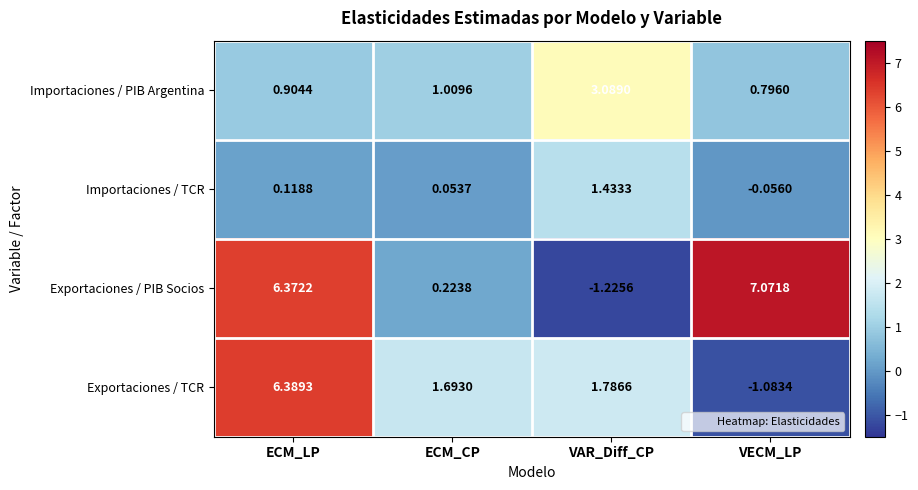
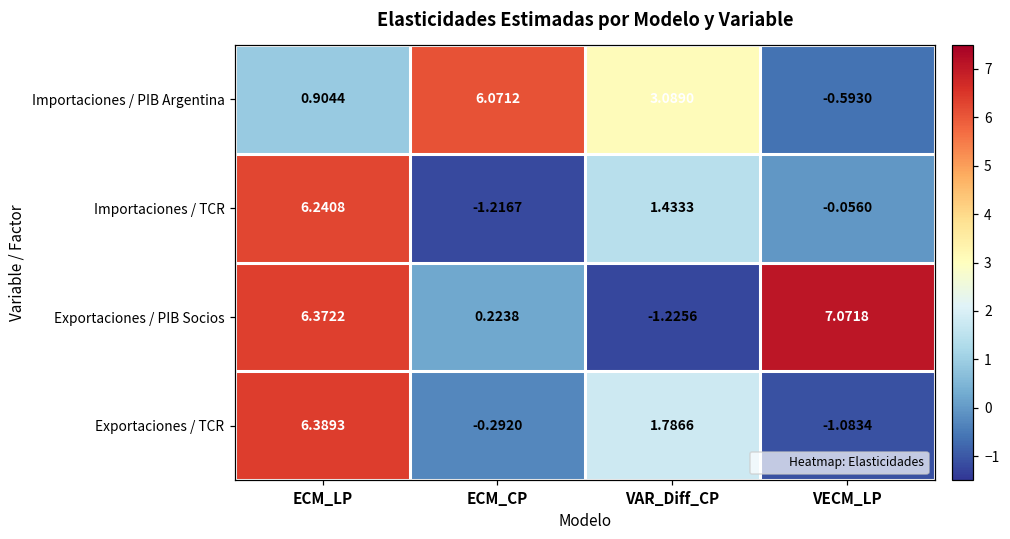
Importaciones / PIB Argentina, ECM_CP: 1.0096 -> 6.0712
Importaciones / PIB Argentina, VECM_LP: 0.7960 -> -0.5930
Importaciones / TCR, ECM_LP: 0.1188 -> 6.2408
Importaciones / TCR, ECM_CP: 0.0537 -> -1.2167
Exportaciones / TCR, ECM_CP: 1.6930 -> -0.2920
